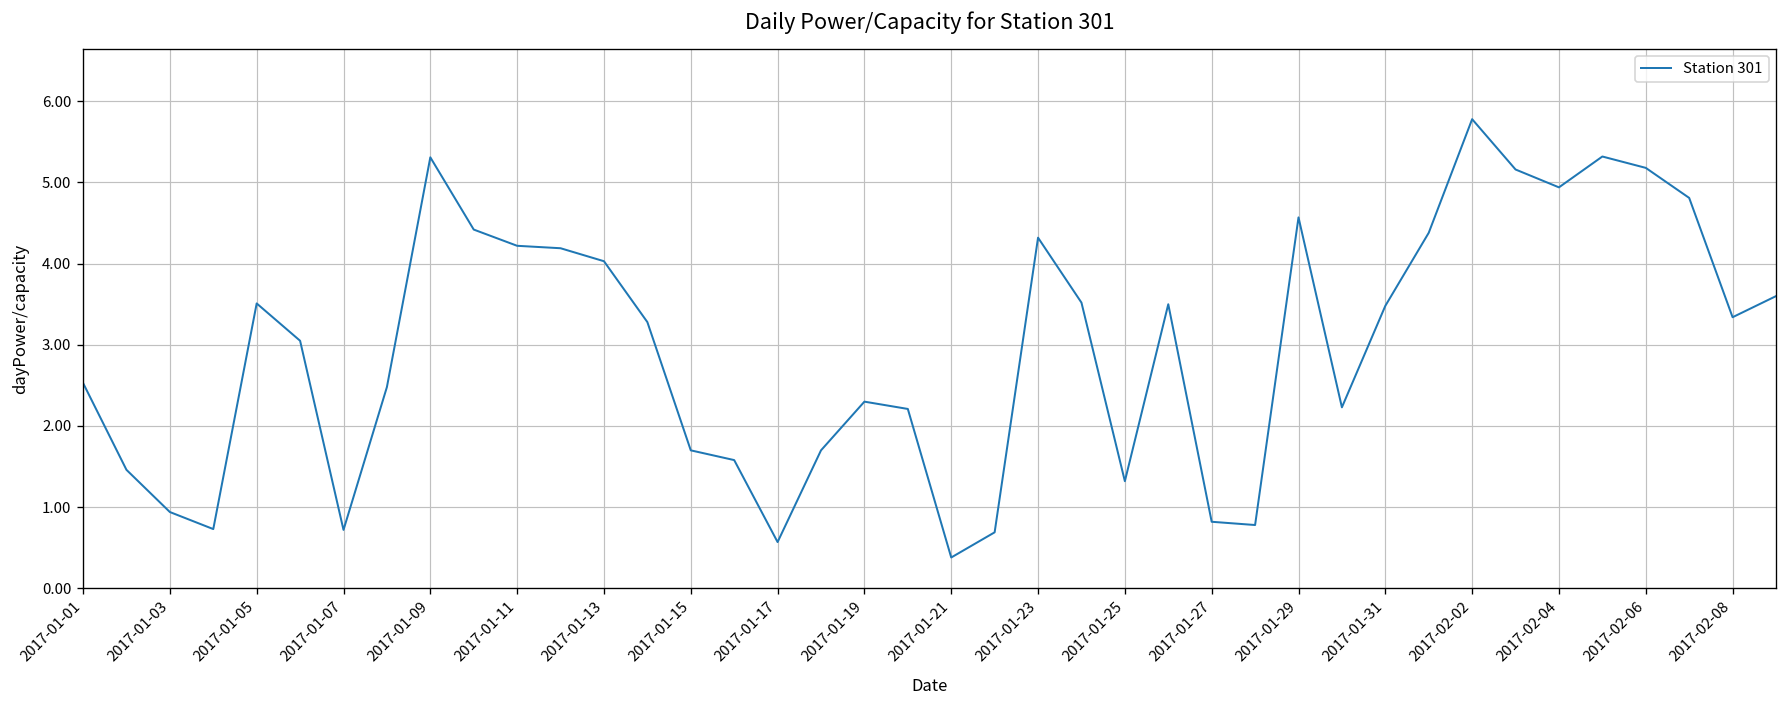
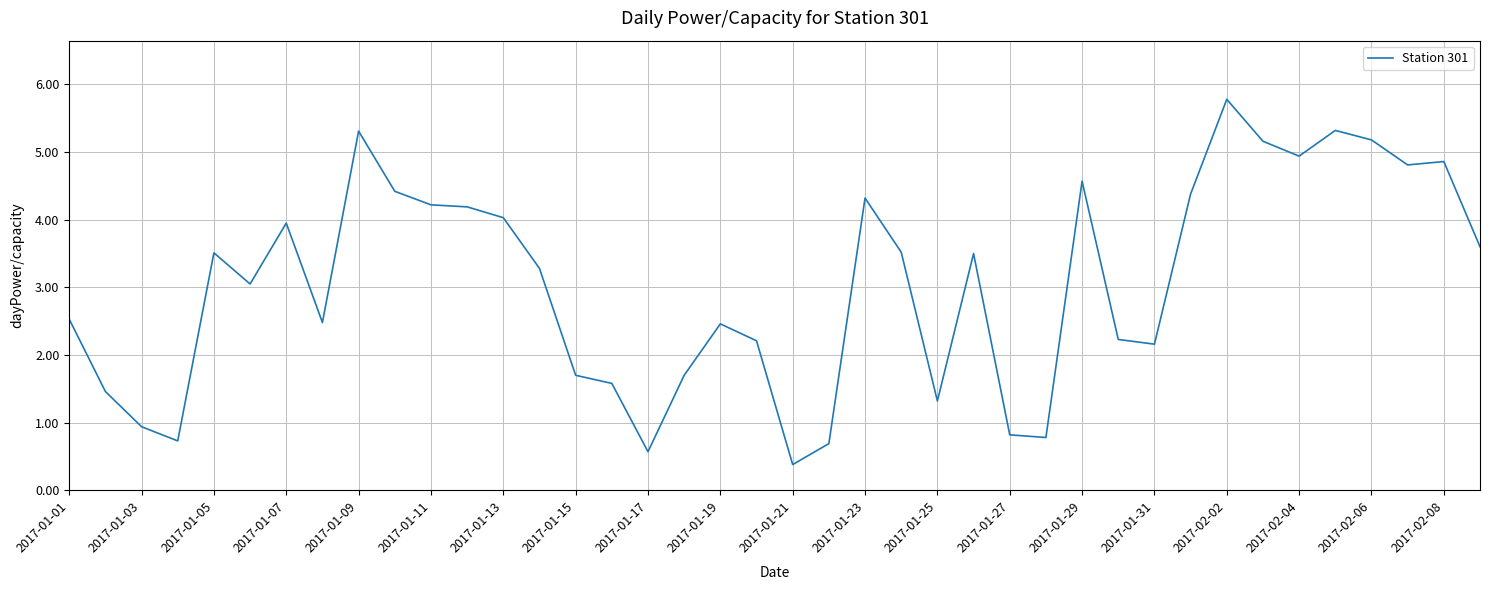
2017-01-07: 0.7 -> 4.0
2017-01-19: 2.3 -> 2.5
2017-01-31: 3.5 -> 2.2
2017-02-08: 3.3 -> 4.9
